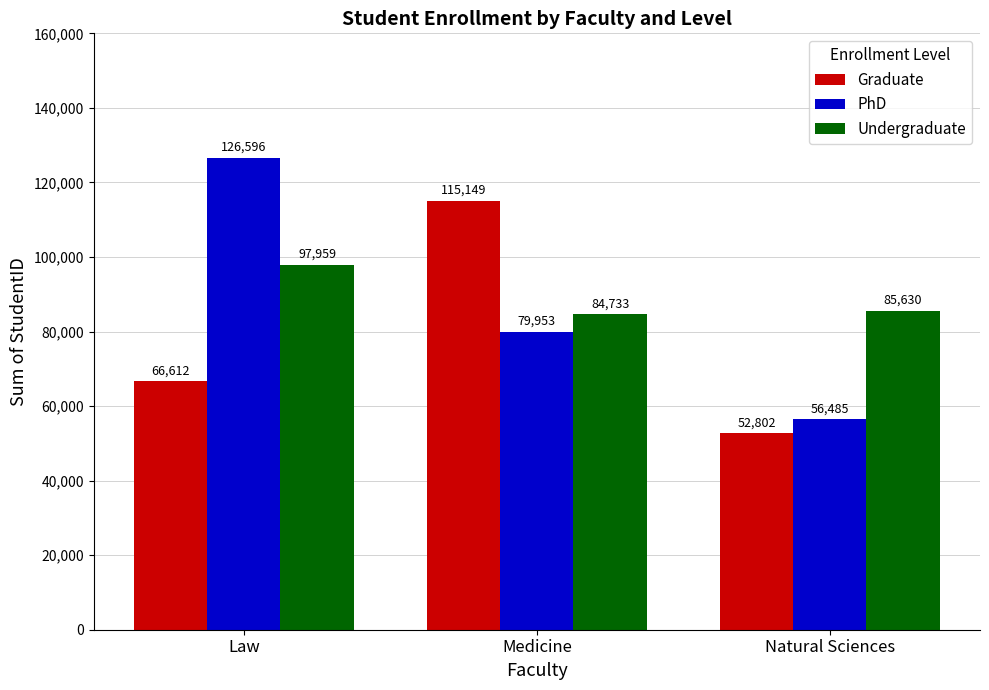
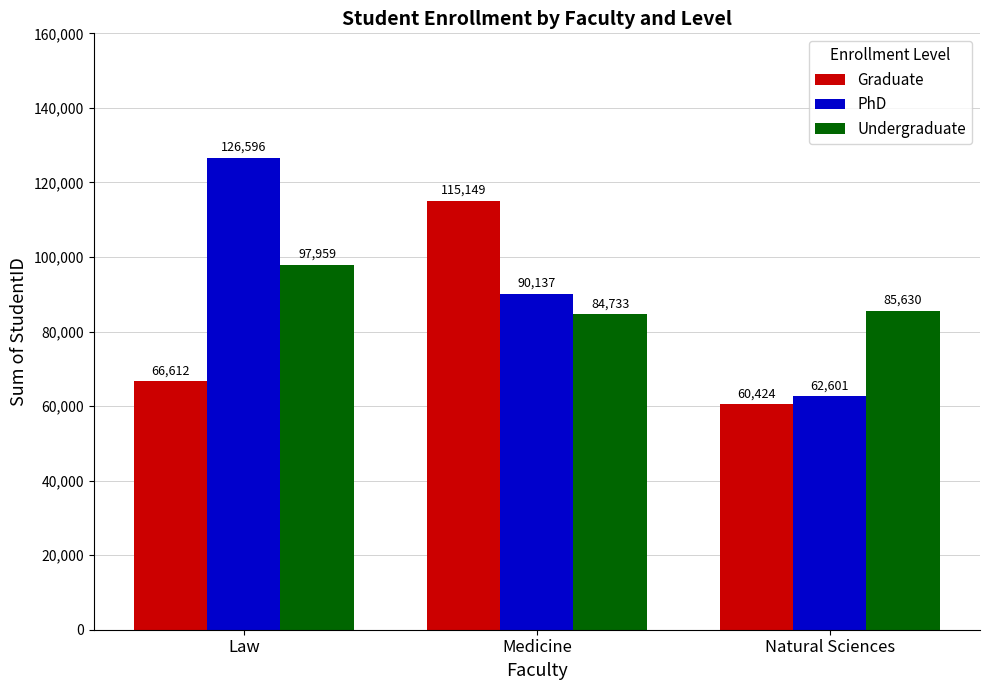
PhD, Medicine: 79,953 -> 90,137
Graduate, Natural Sciences: 52,802 -> 60,424
PhD, Natural Sciences: 56,485 -> 62,601
